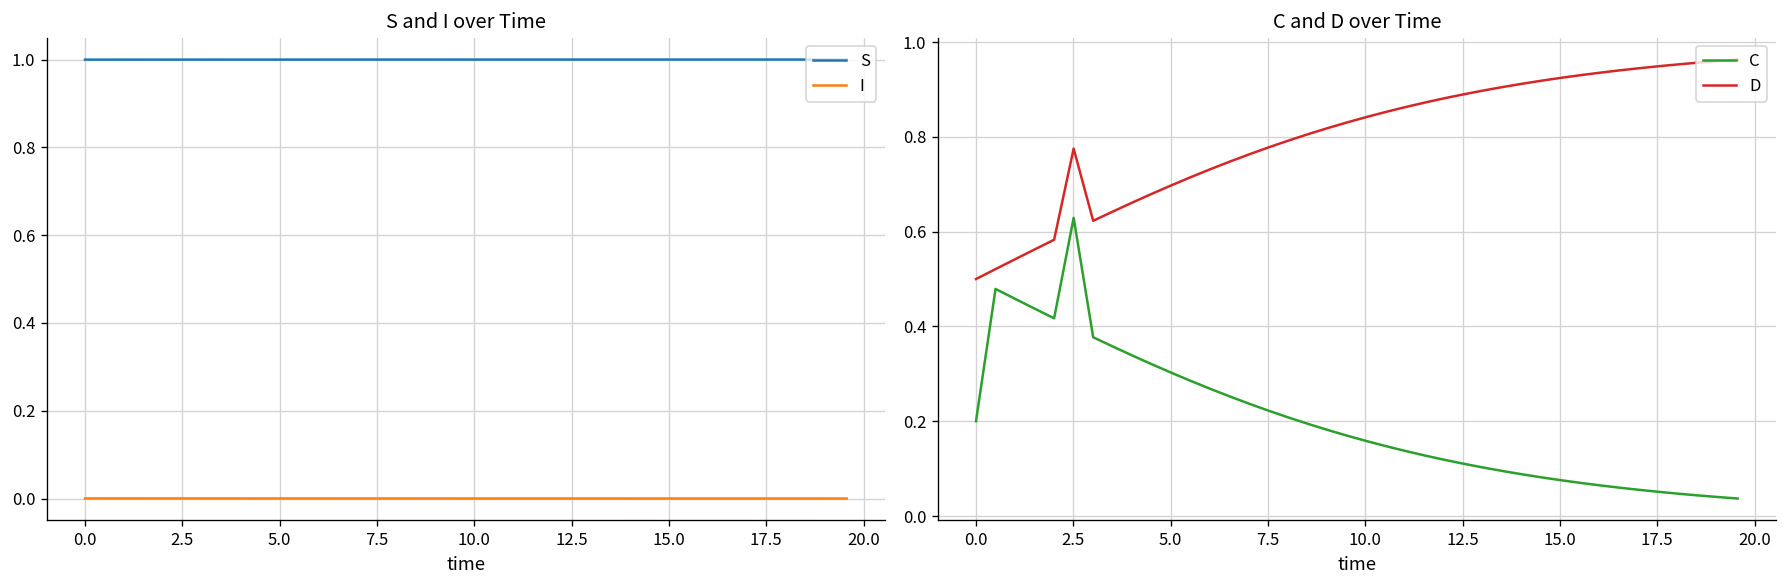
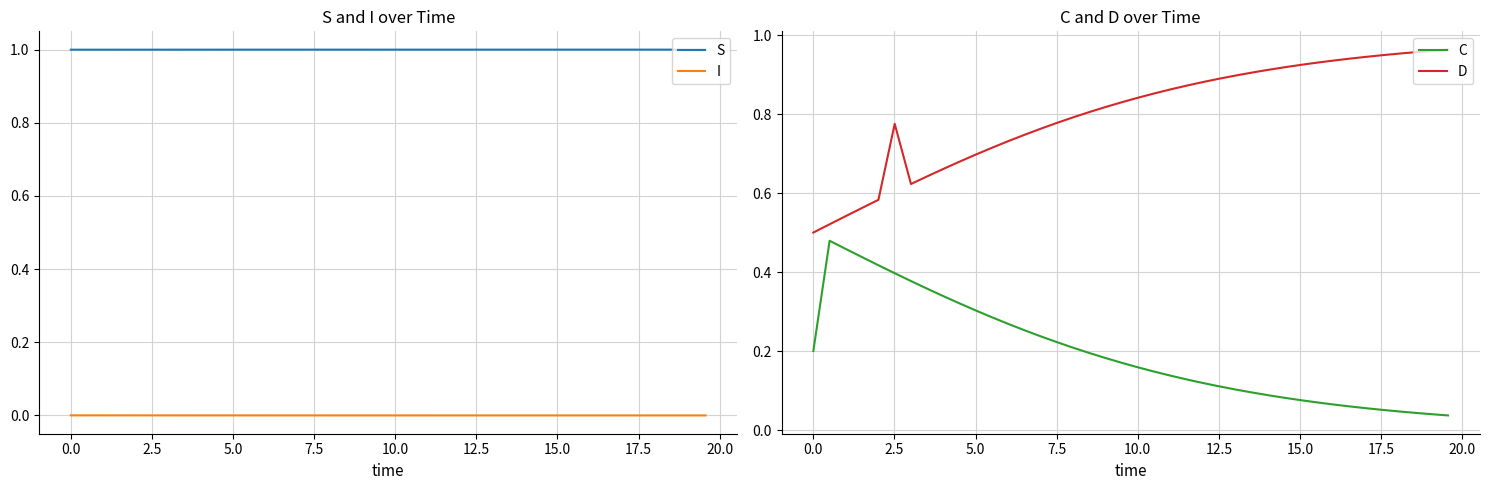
C and D over Time, C, 2.5: 0.63 -> 0.40
